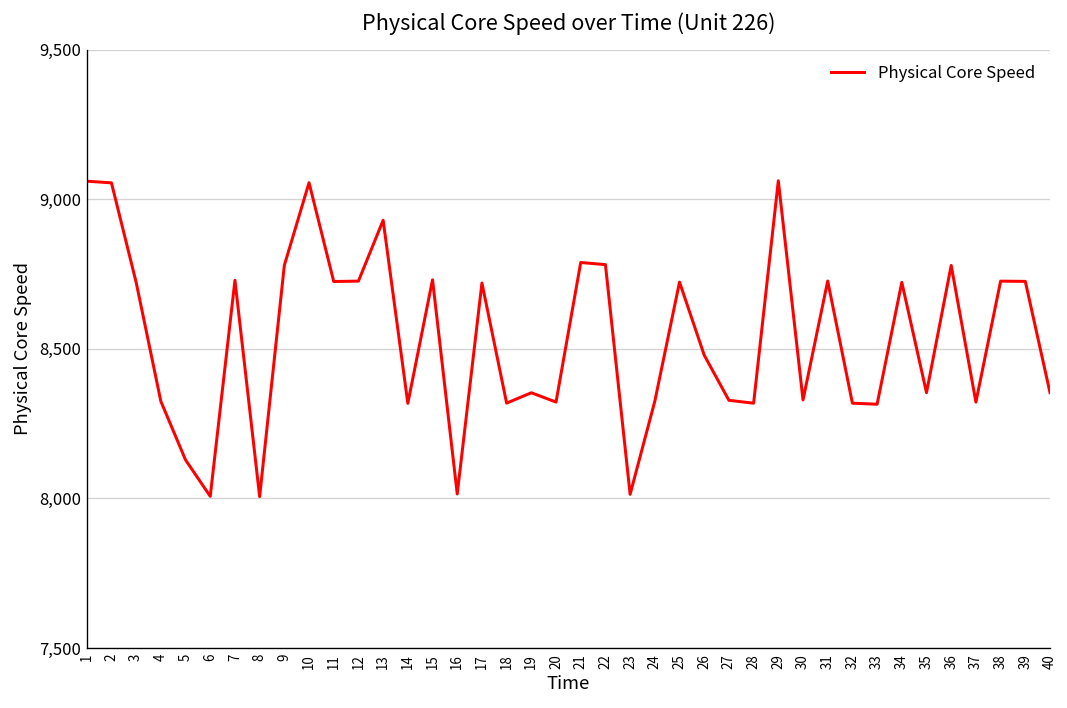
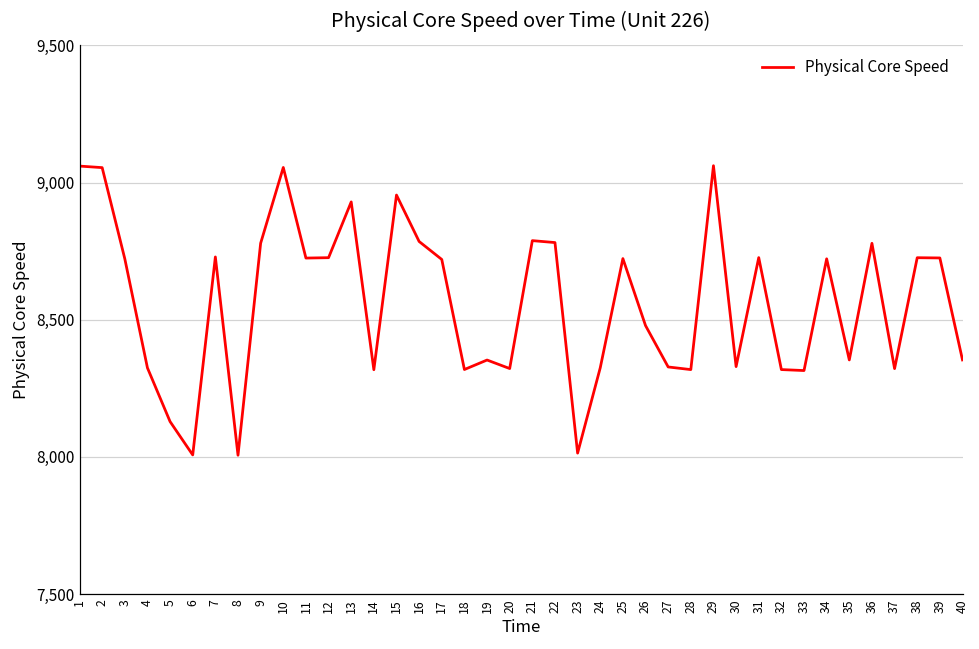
15: 8,730 -> 8,950
16: 8,020 -> 8,790
